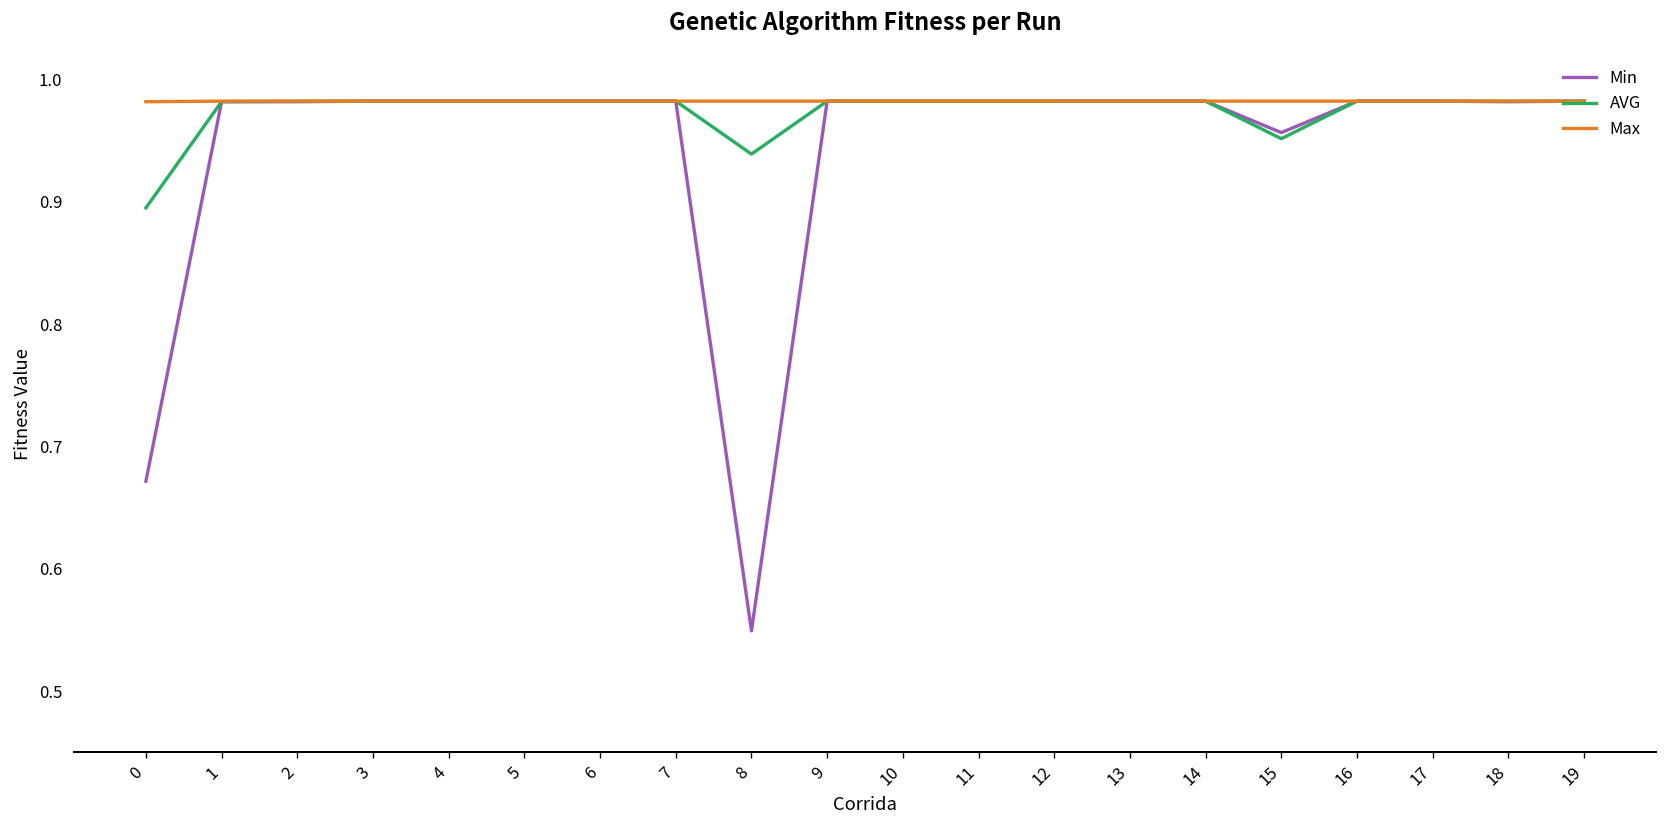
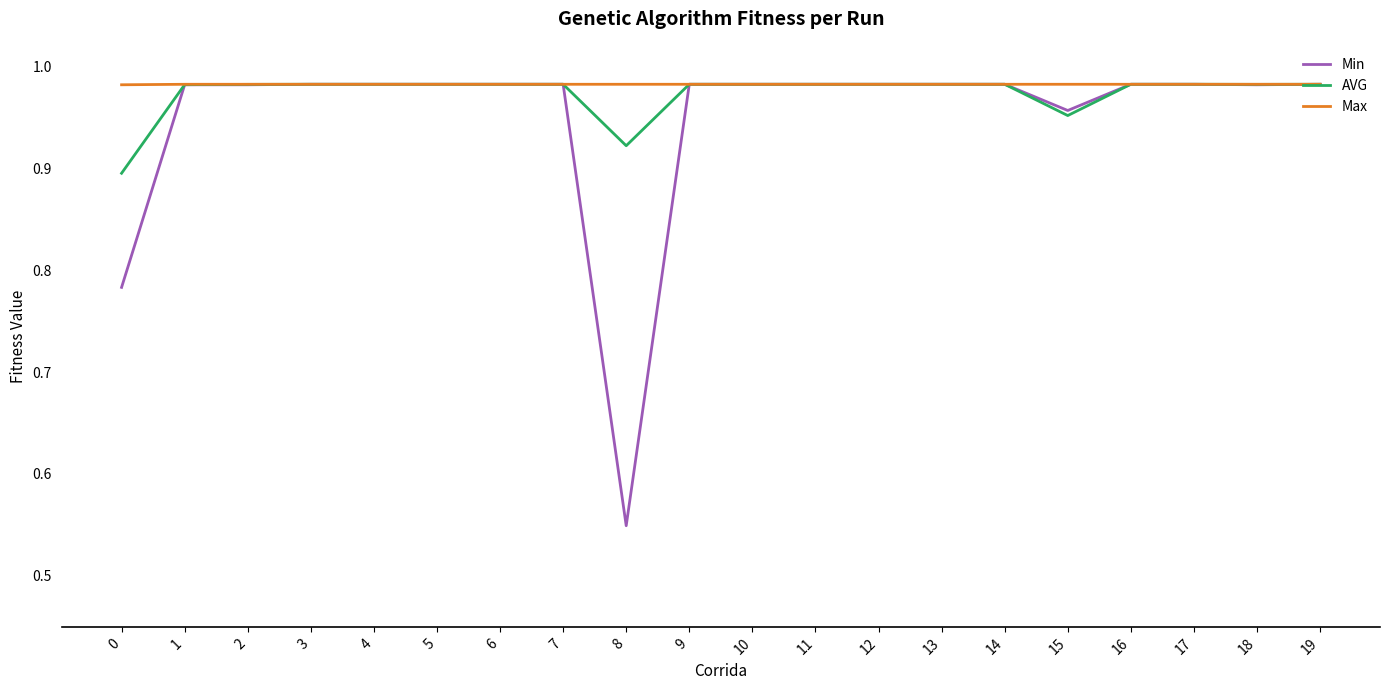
Min, 0: 0.672 -> 0.783
AVG, 8: 0.939 -> 0.922
